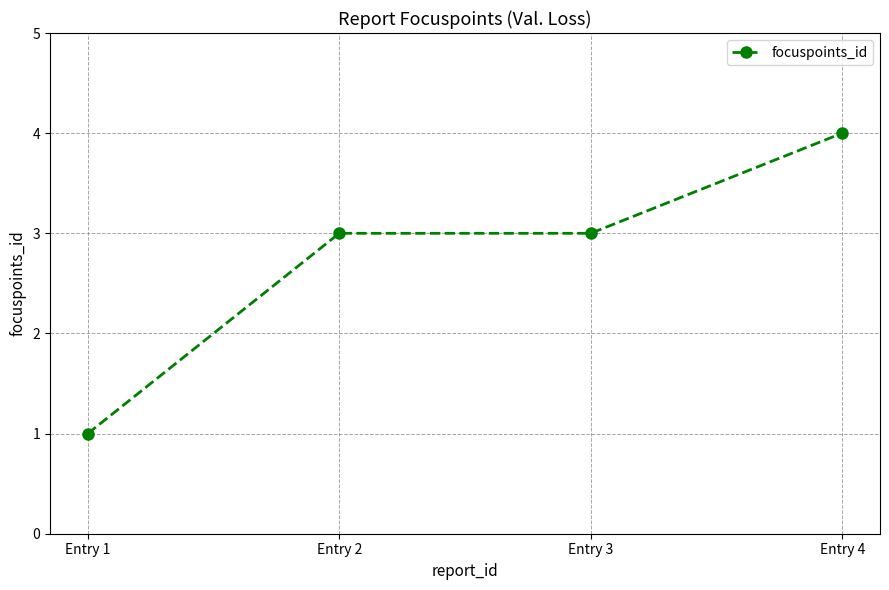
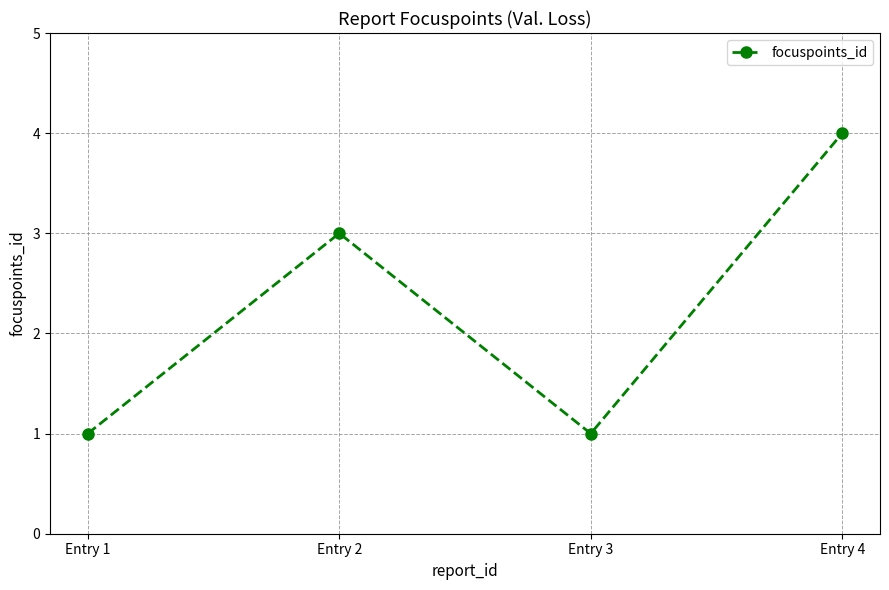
Entry 3: 3 -> 1
